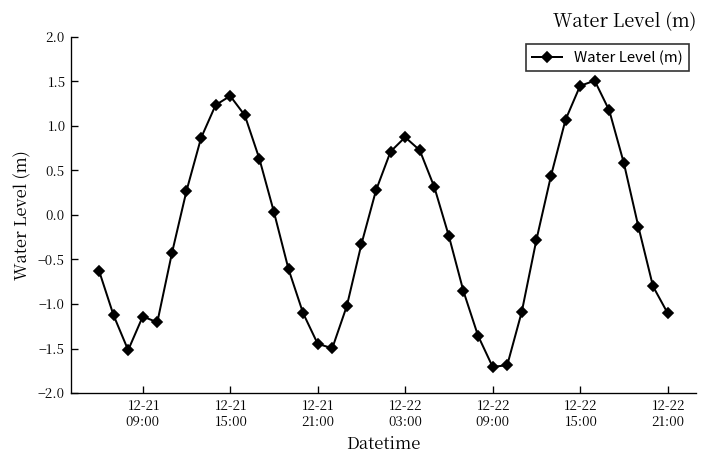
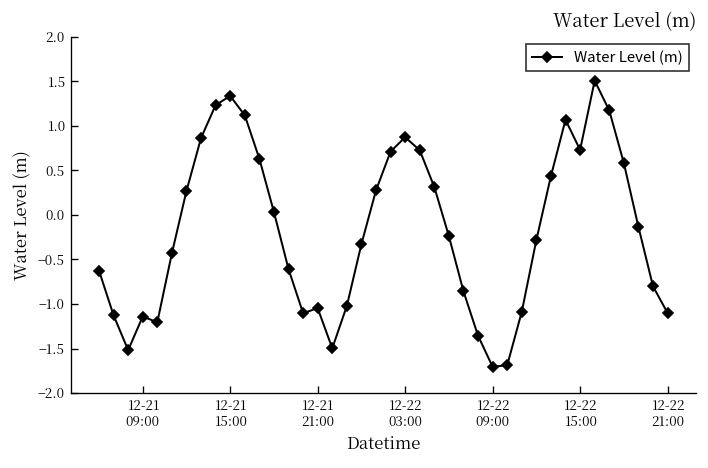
12-21 21:00: -1.4 -> -1.0
12-22 15:00: 1.5 -> 0.7
